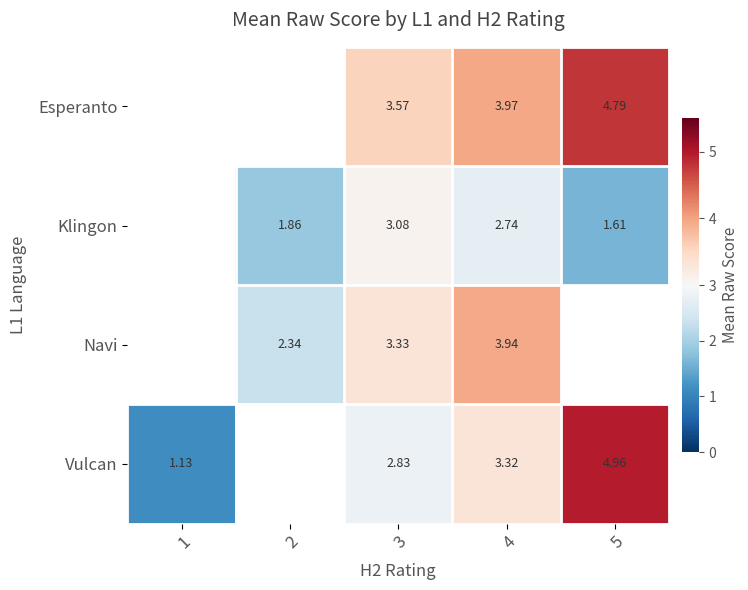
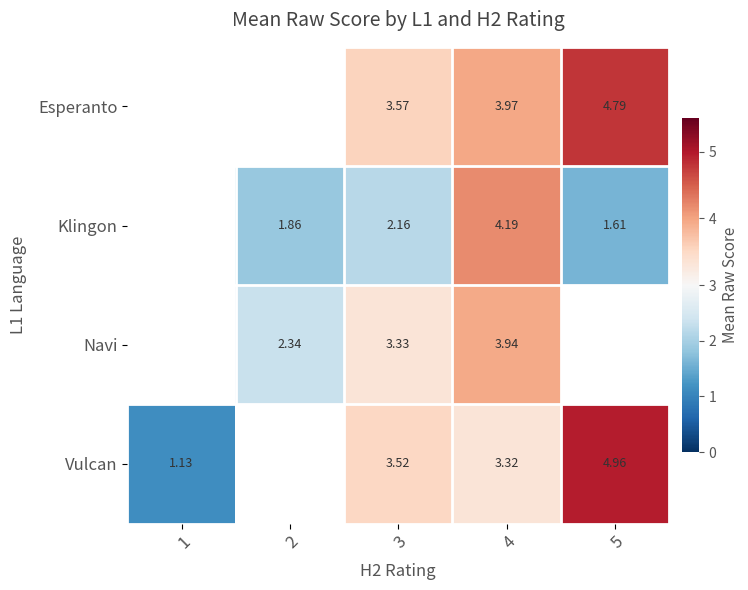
Klingon, 3: 3.08 -> 2.16
Klingon, 4: 2.74 -> 4.19
Vulcan, 3: 2.83 -> 3.52
